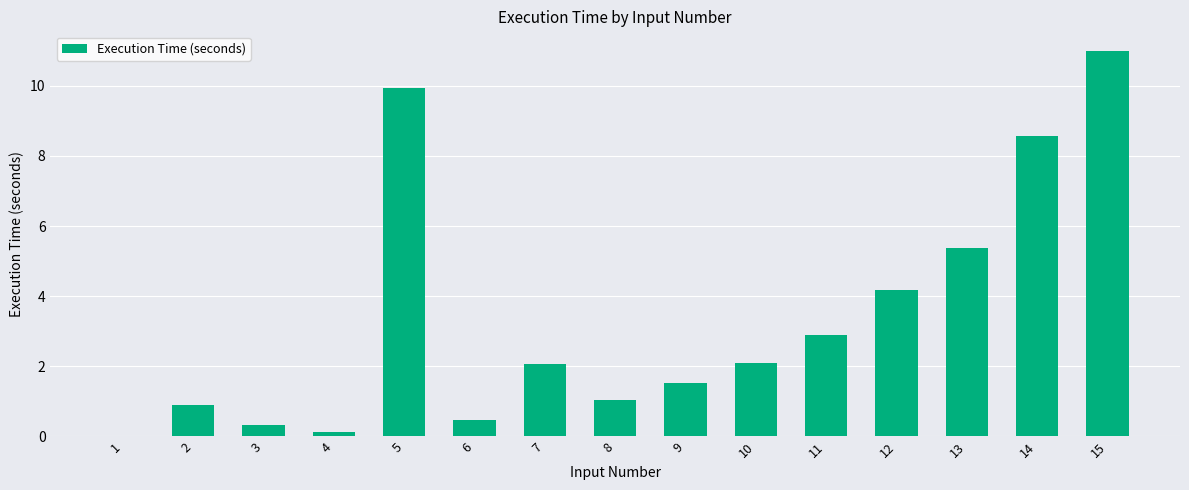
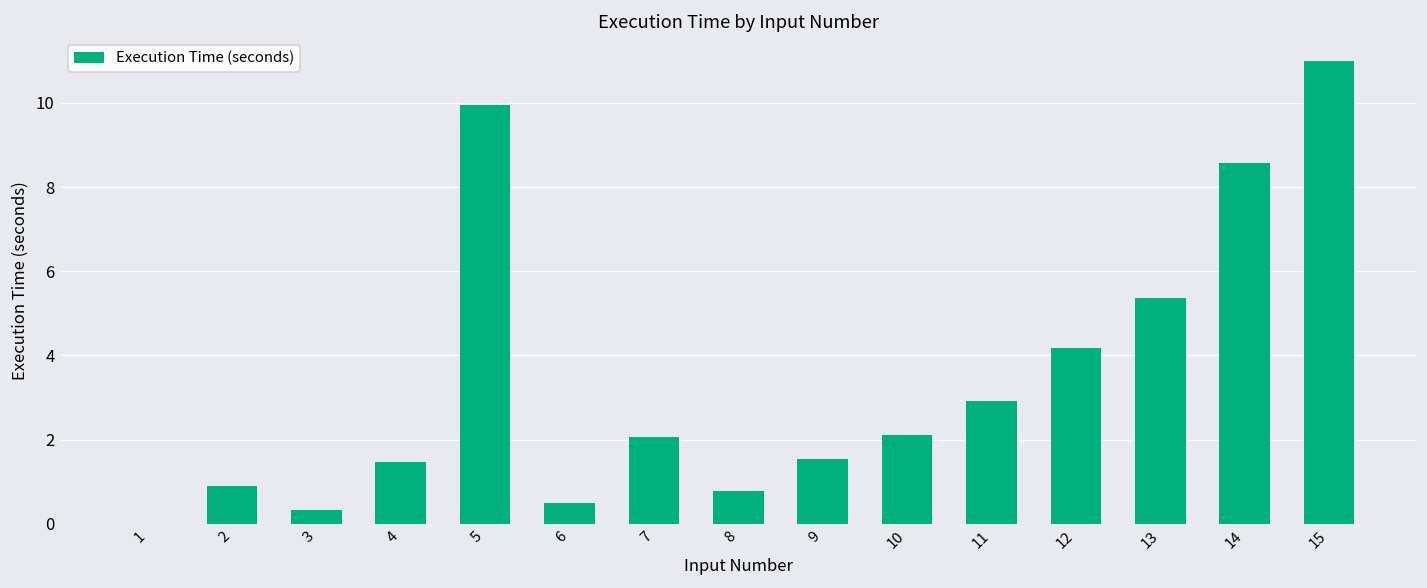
4: 0.1 -> 1.5
8: 1.0 -> 0.8
